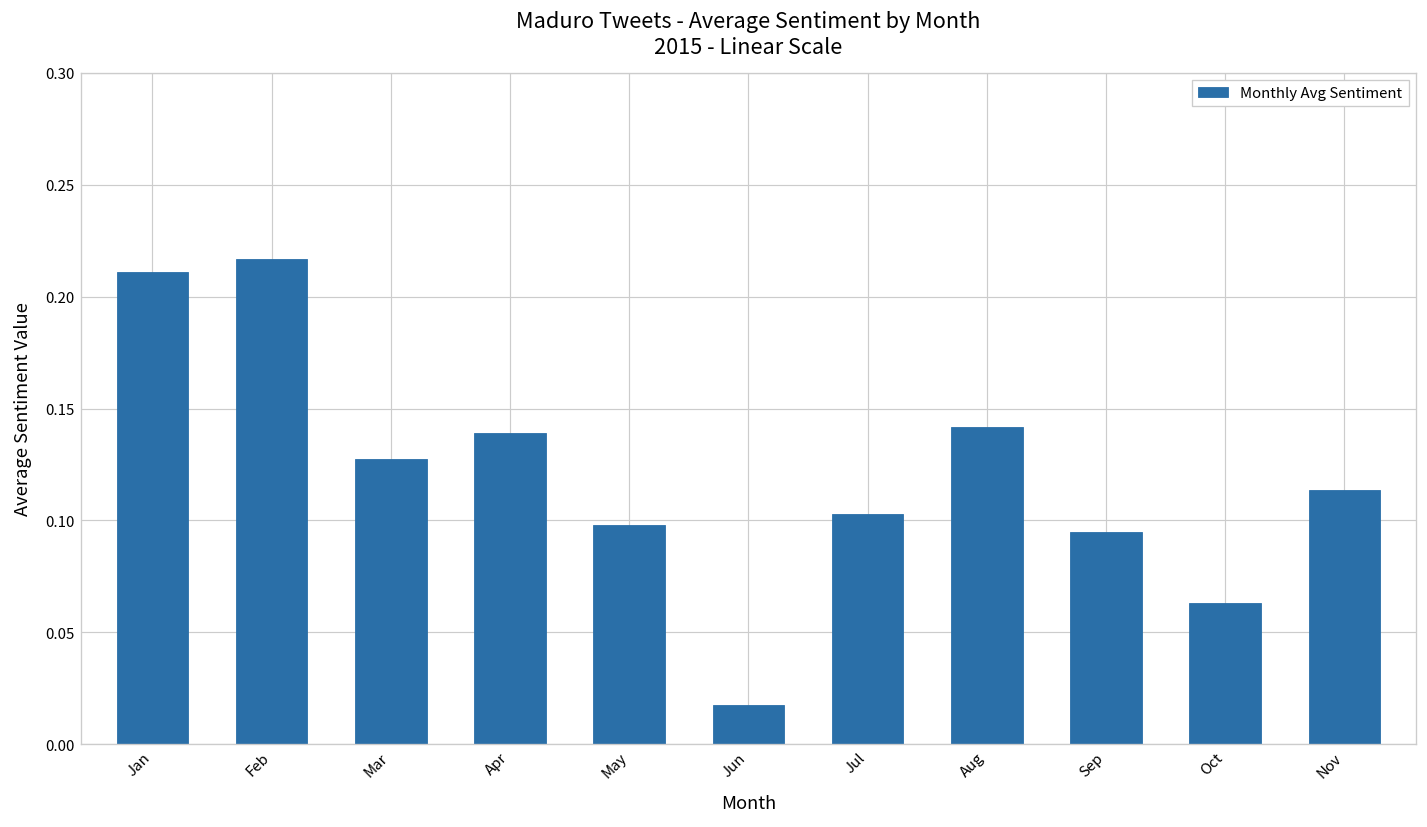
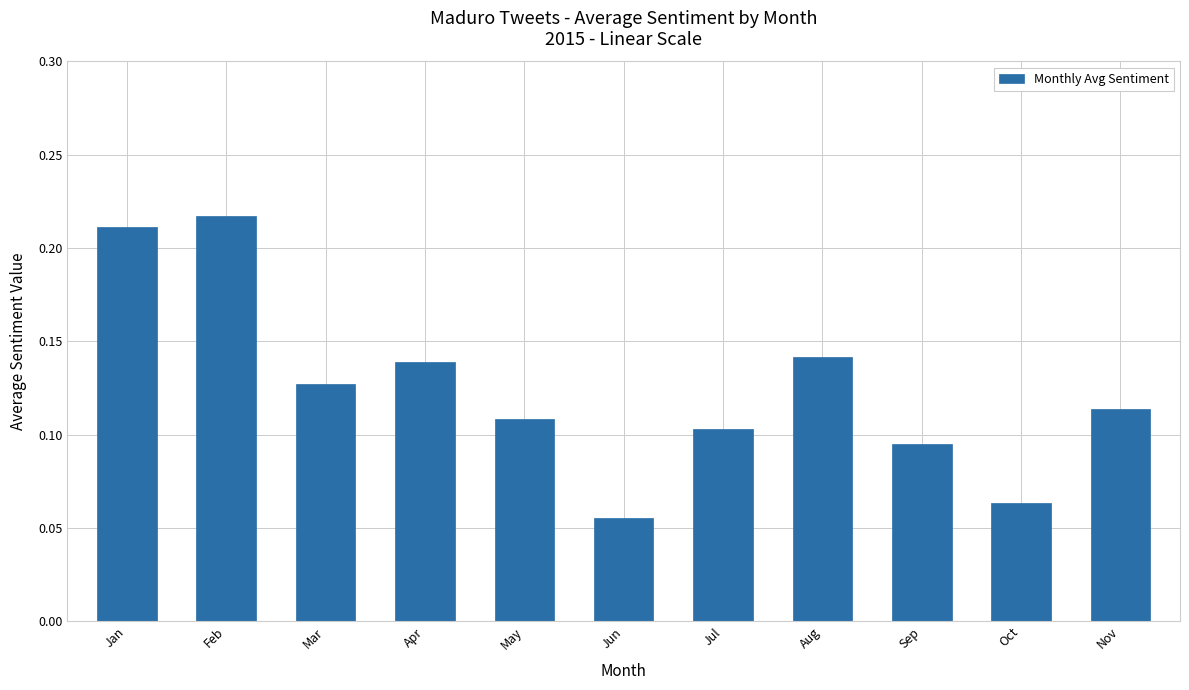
May: 0.098 -> 0.108
Jun: 0.018 -> 0.055
